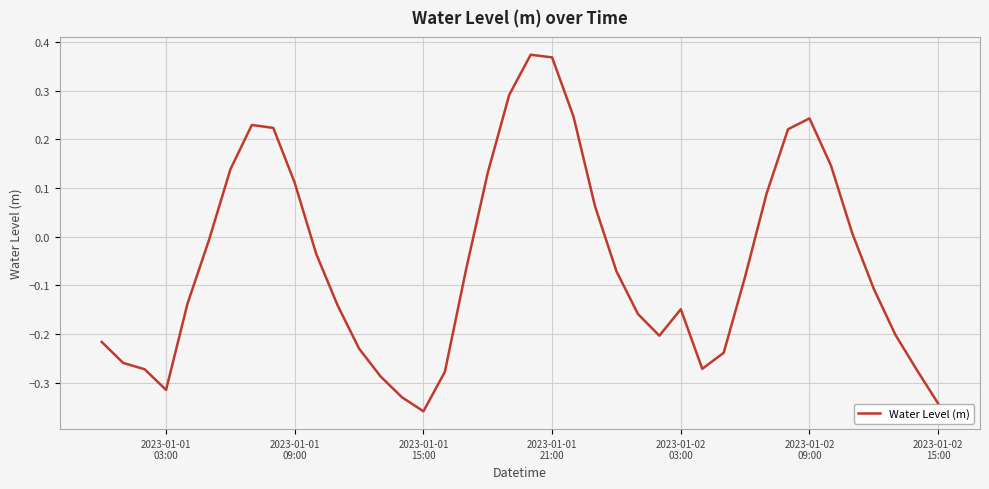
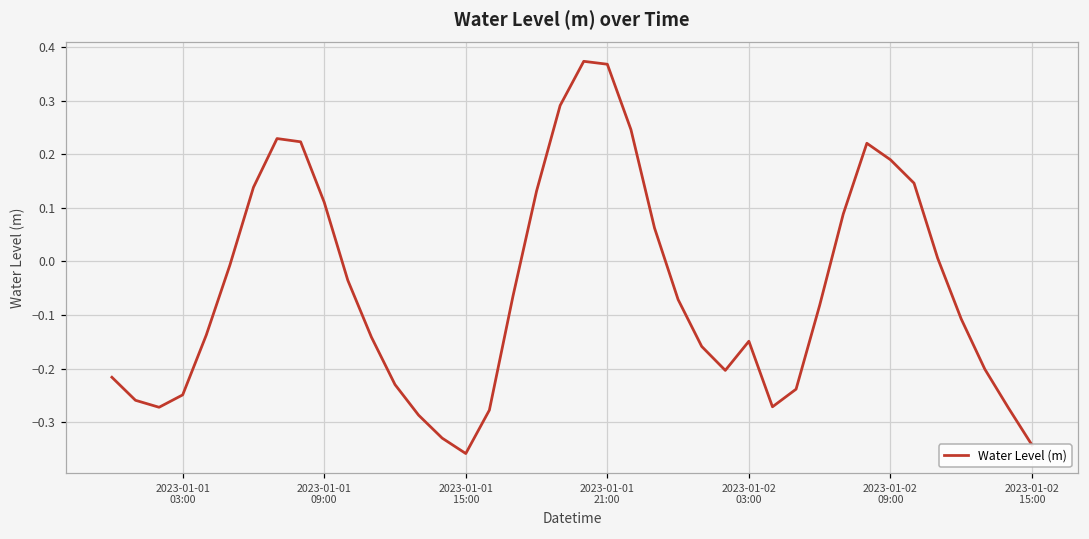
2023-01-01 03:00: -0.31 -> -0.25
2023-01-02 09:00: 0.24 -> 0.19
